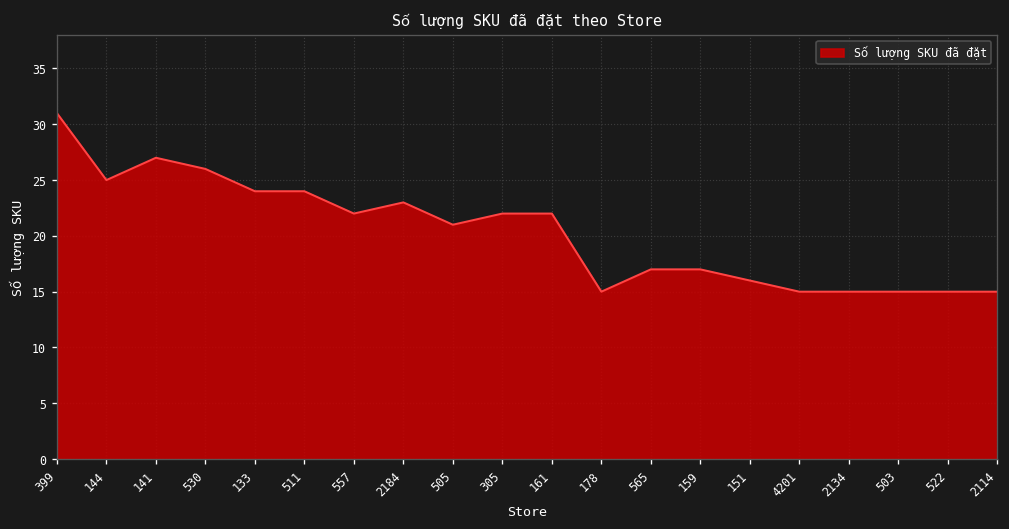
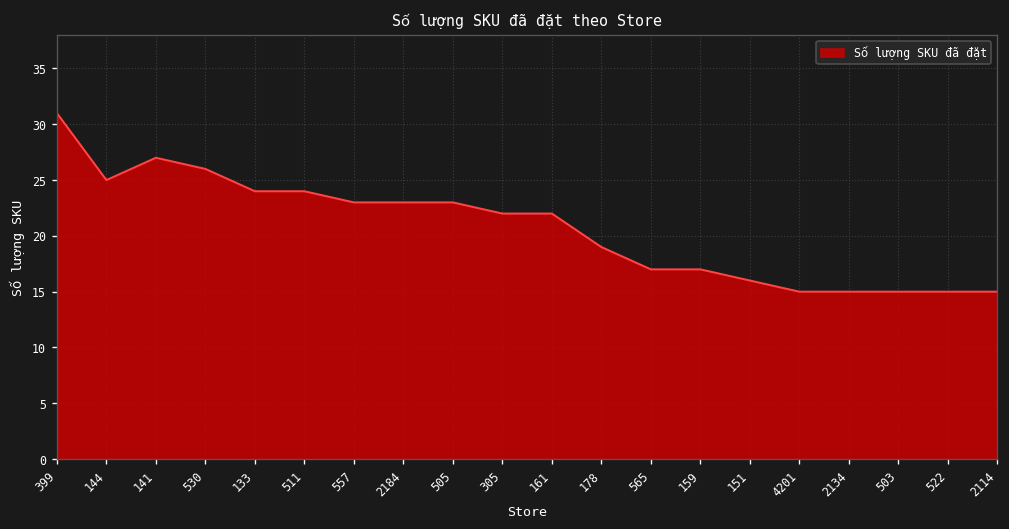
557: 22 -> 23
505: 21 -> 23
178: 15 -> 19
